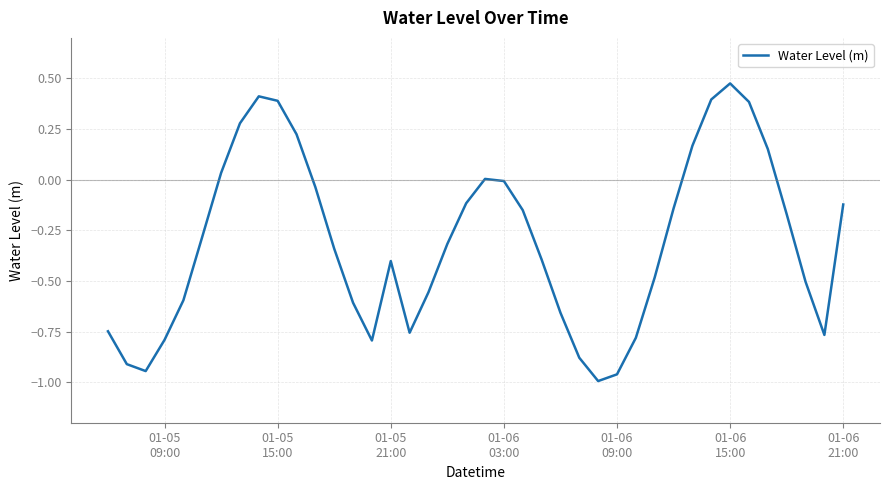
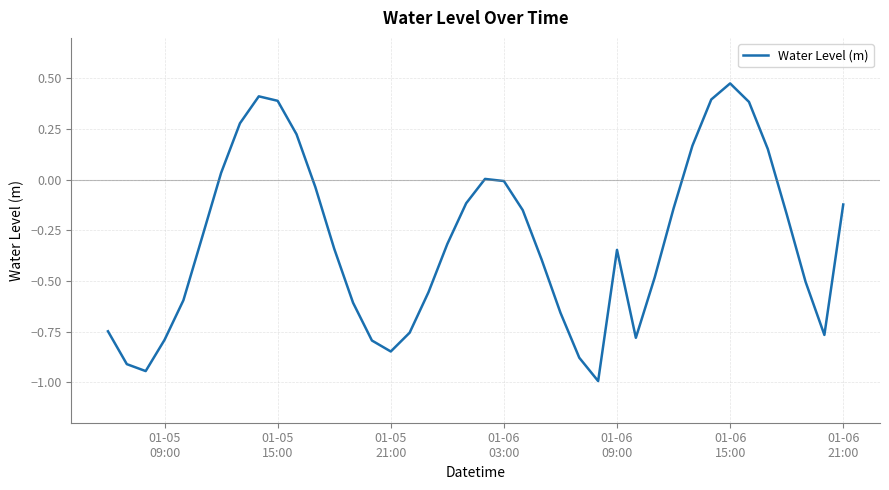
01-05 21:00: -0.40 -> -0.85
01-06 09:00: -0.96 -> -0.35
